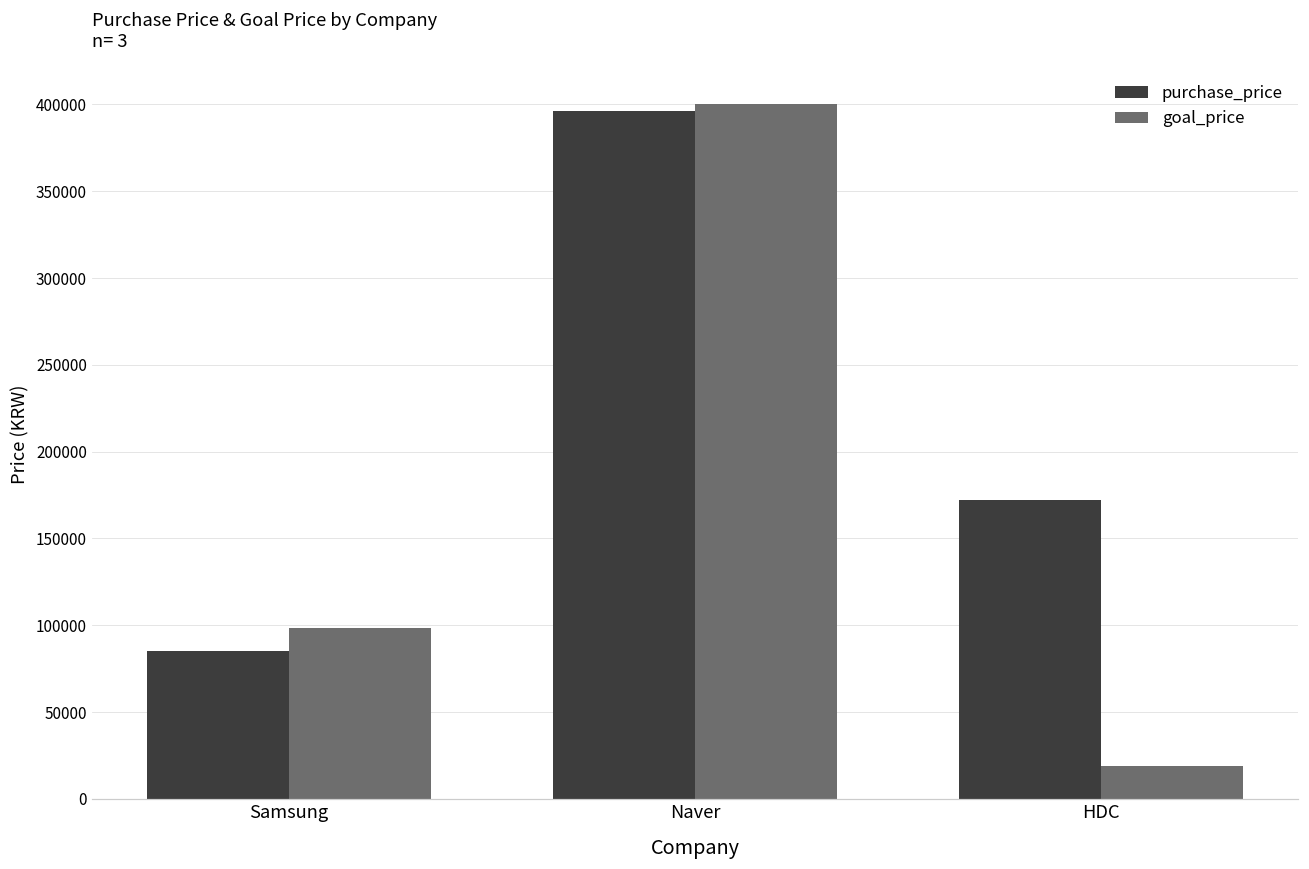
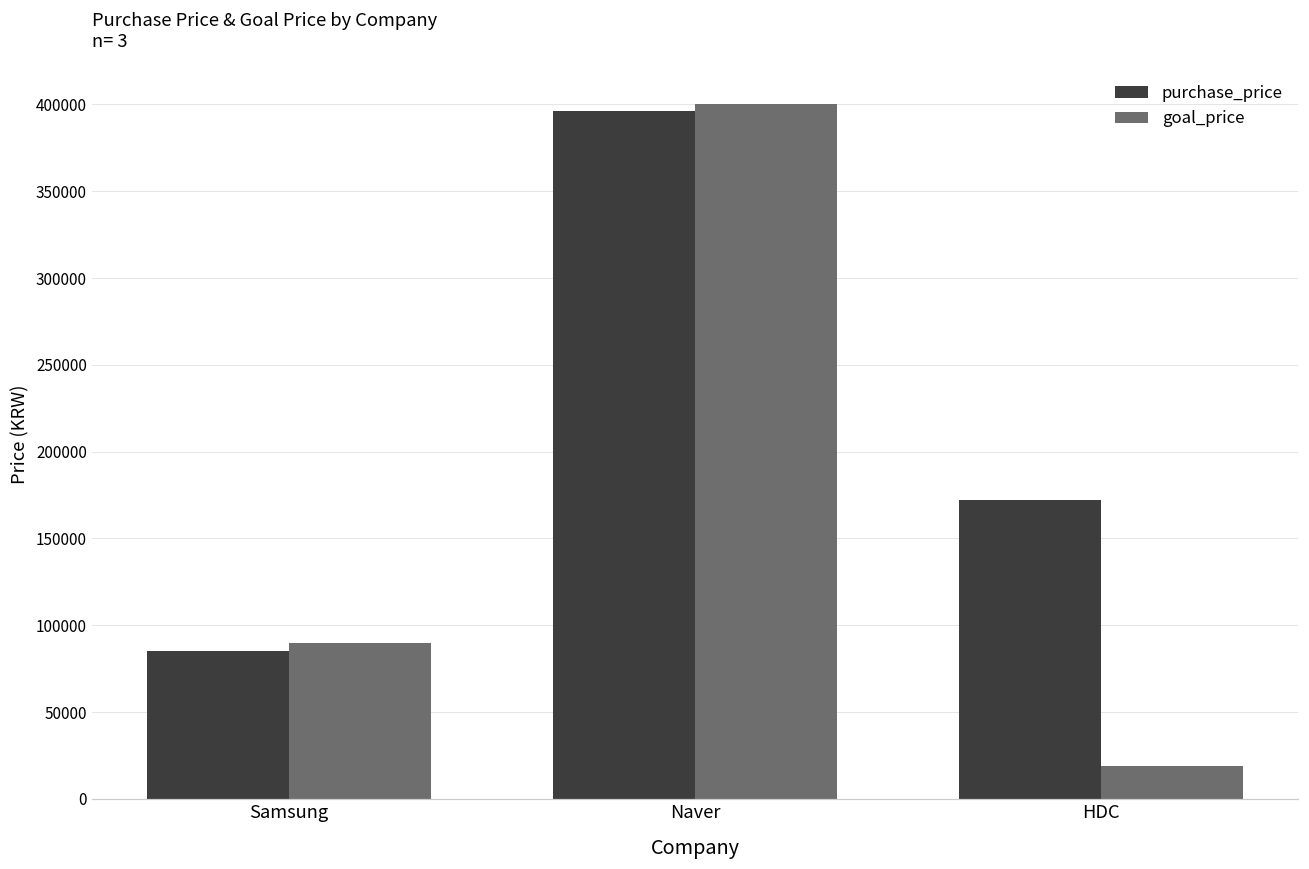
goal_price, Samsung: 98000 -> 90000
